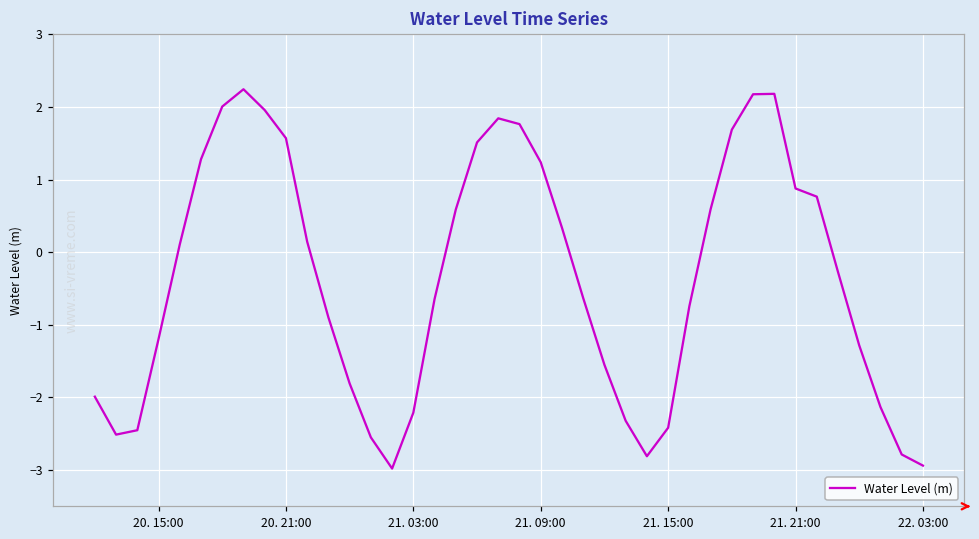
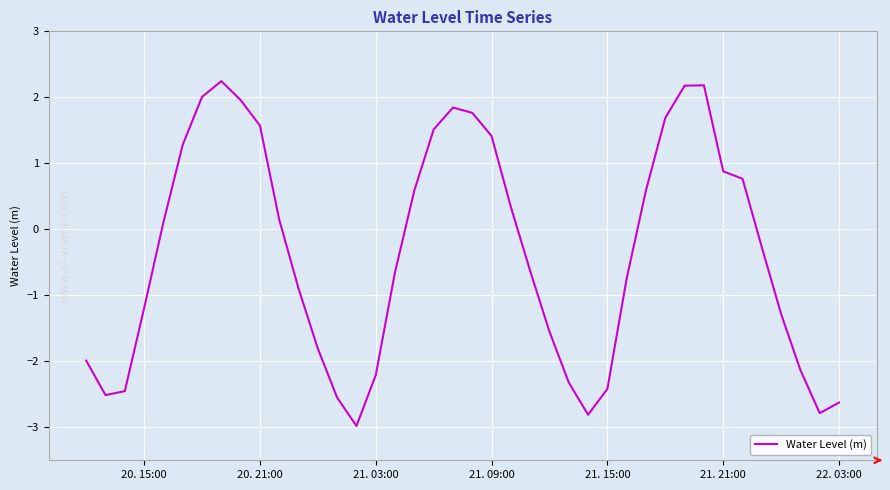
21. 09:00: 1.2 -> 1.4
22. 03:00: -2.9 -> -2.6
